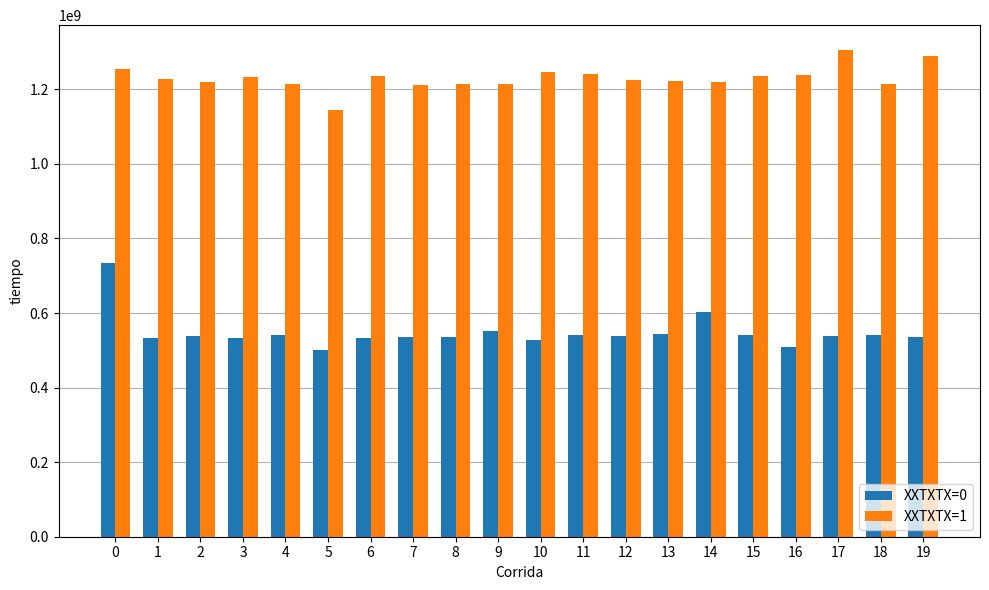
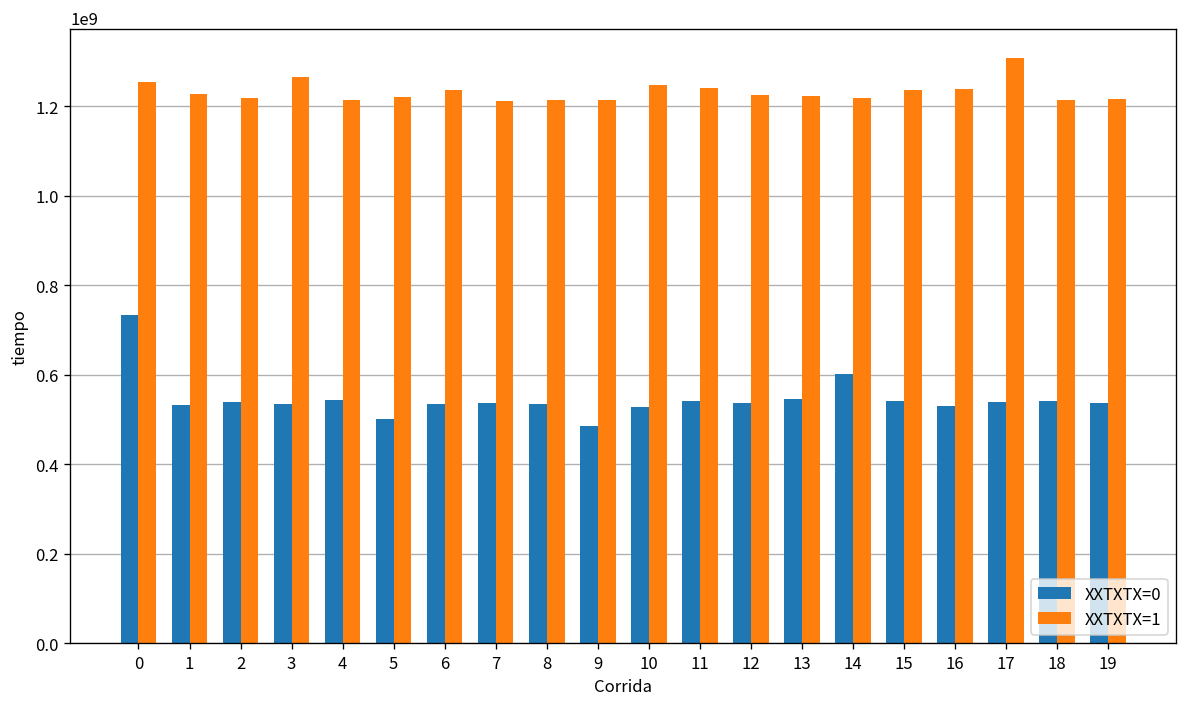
XXTXTX=1, 3: 1230000000 -> 1260000000
XXTXTX=1, 5: 1140000000 -> 1220000000
XXTXTX=0, 9: 550000000 -> 490000000
XXTXTX=0, 16: 510000000 -> 530000000
XXTXTX=1, 19: 1290000000 -> 1220000000
